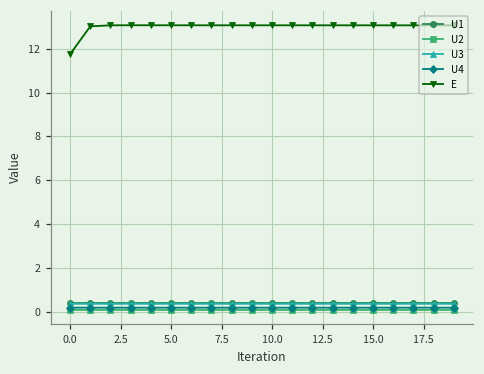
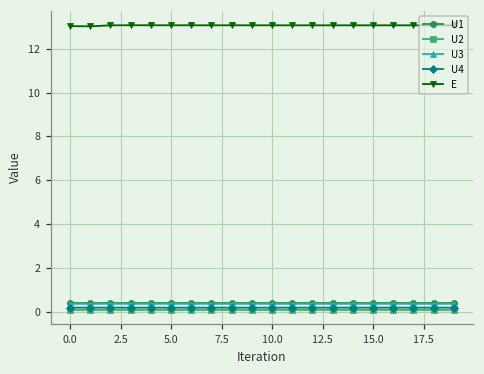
E, 0.0: 11.7 -> 13.0
